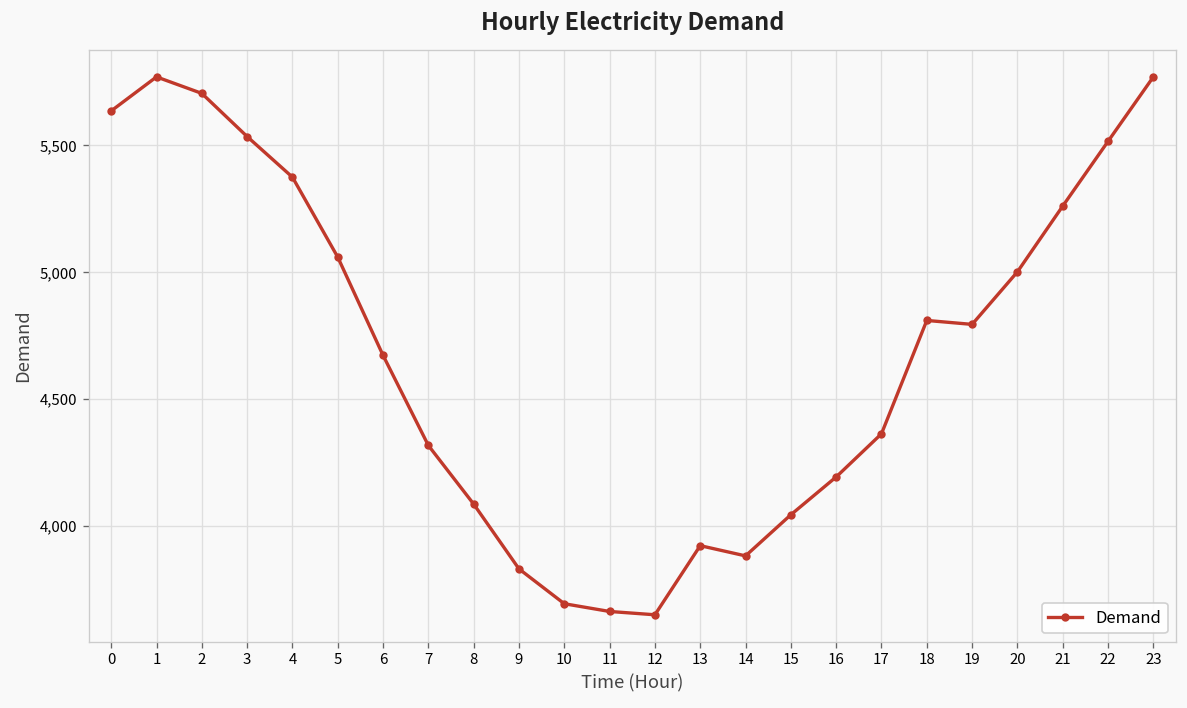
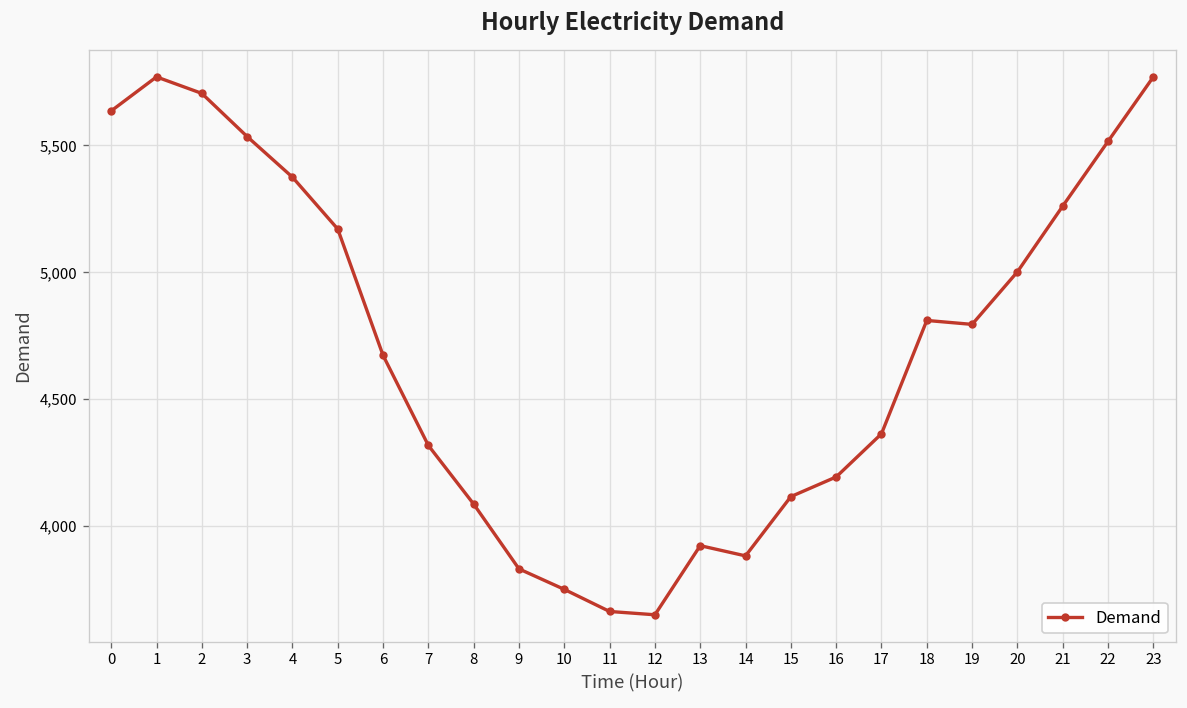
5: 5,060 -> 5,170
10: 3,690 -> 3,750
15: 4,050 -> 4,120
